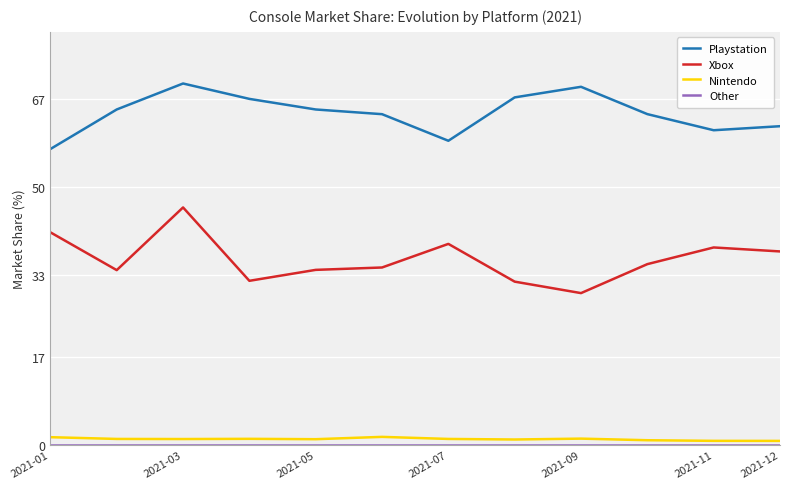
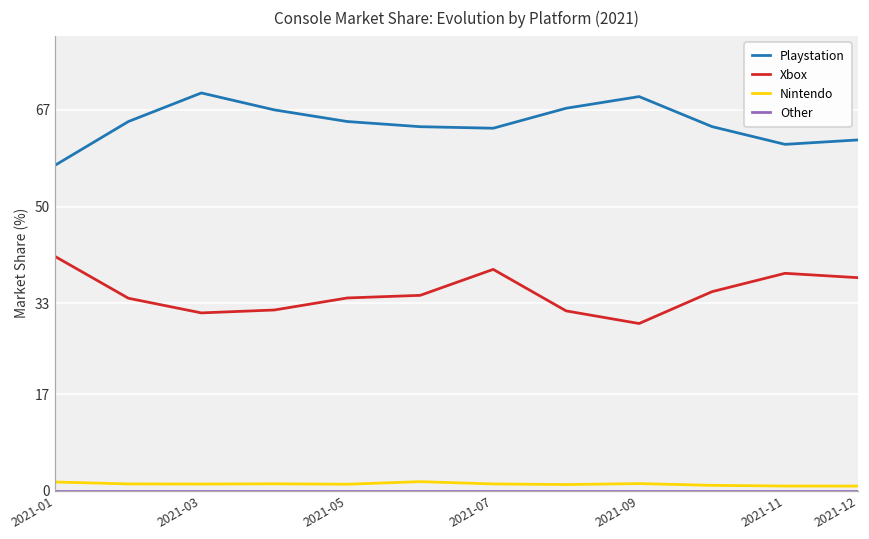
Xbox, 2021-03: 46 -> 31
Playstation, 2021-07: 59 -> 64
